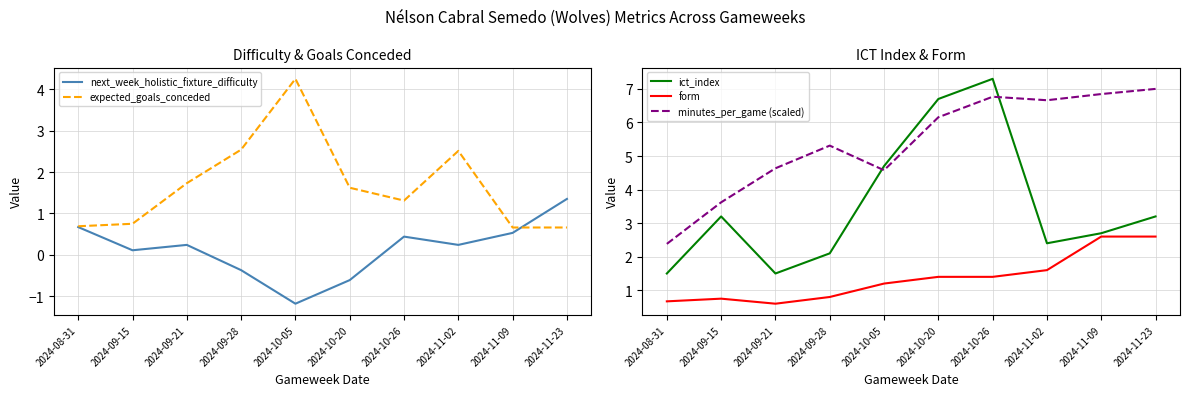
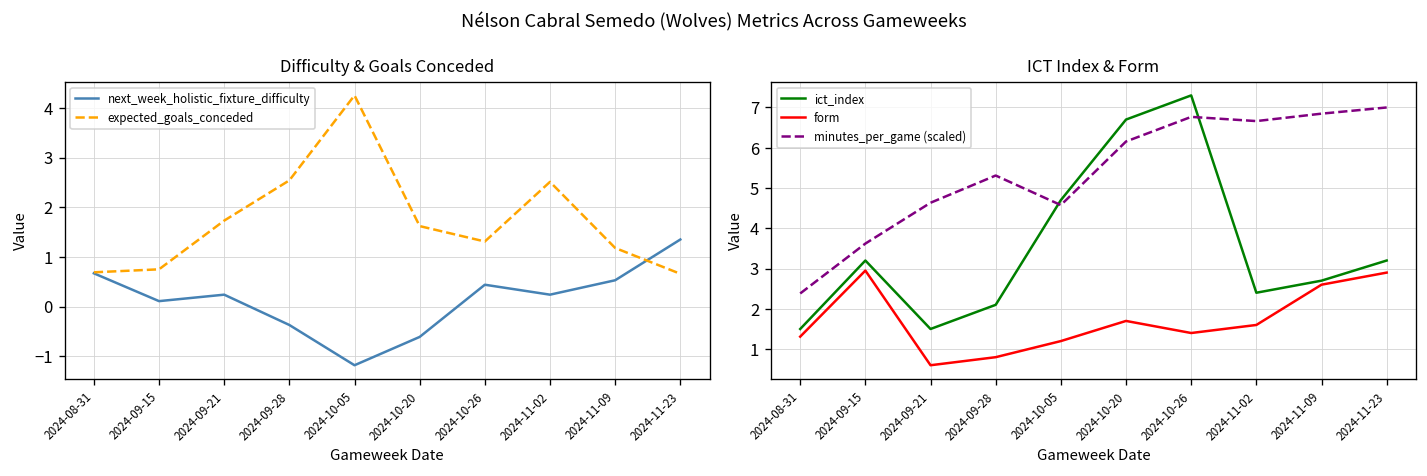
Difficulty & Goals Conceded, expected_goals_conceded, 2024-11-09: 0.7 -> 1.2
ICT Index & Form, form, 2024-08-31: 0.7 -> 1.3
ICT Index & Form, form, 2024-09-15: 0.8 -> 3.0
ICT Index & Form, form, 2024-10-20: 1.4 -> 1.7
ICT Index & Form, form, 2024-11-23: 2.6 -> 2.9
